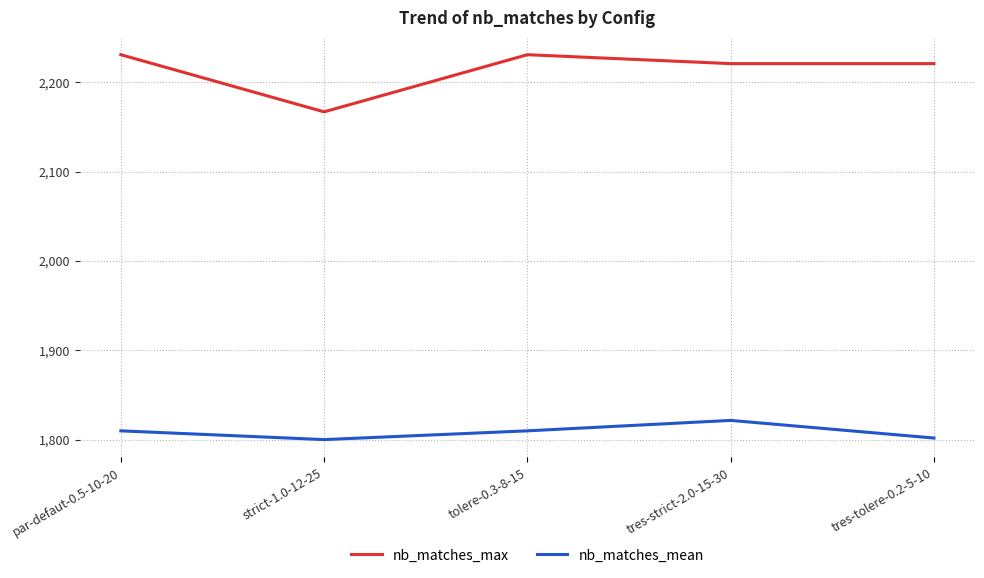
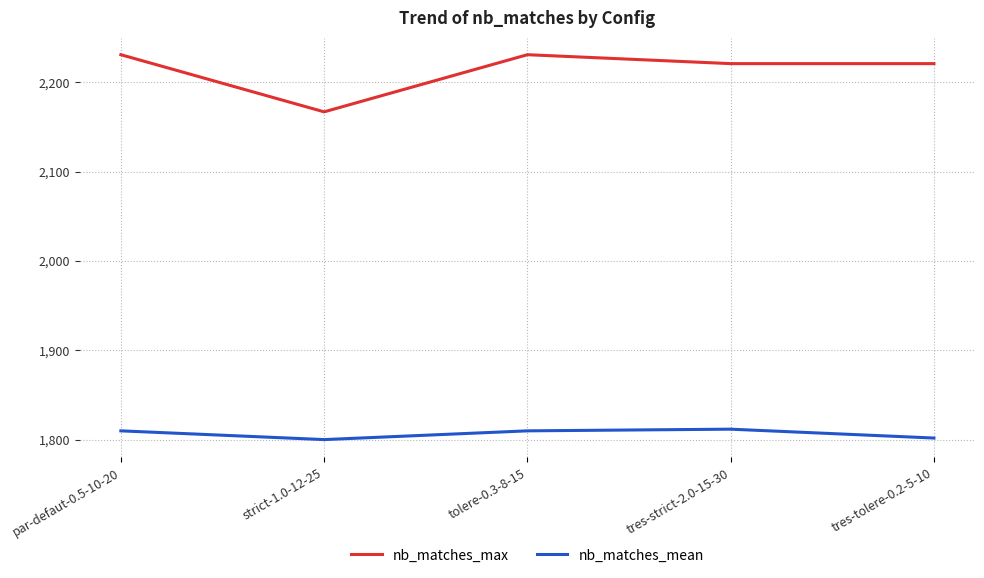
nb_matches_mean, tres-strict-2.0-15-30: 1,820 -> 1,810
